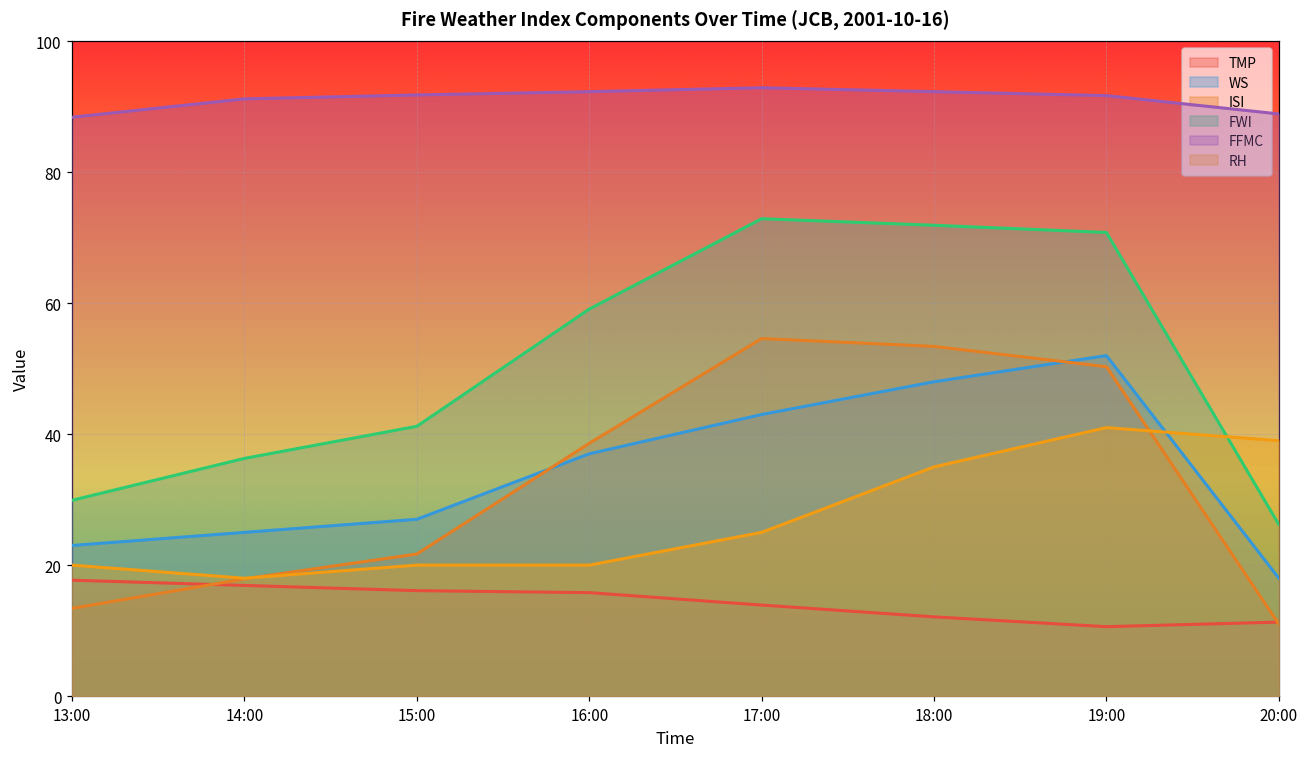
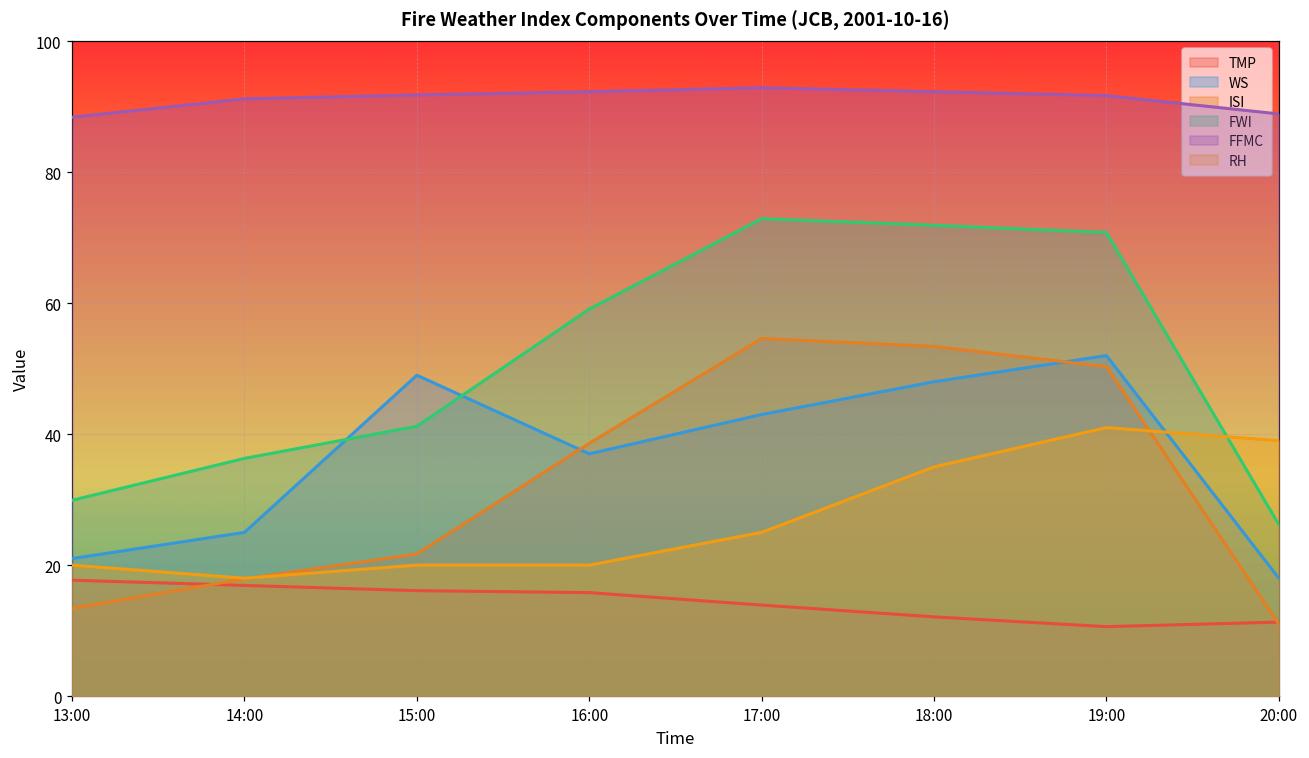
WS, 13:00: 23 -> 21
WS, 15:00: 27 -> 49
